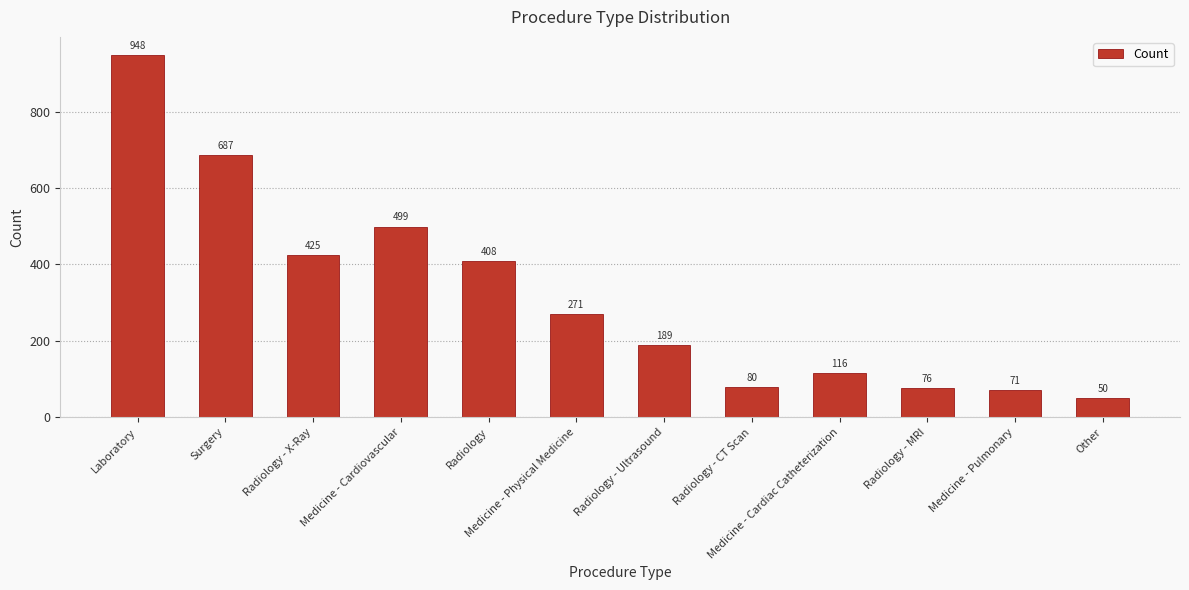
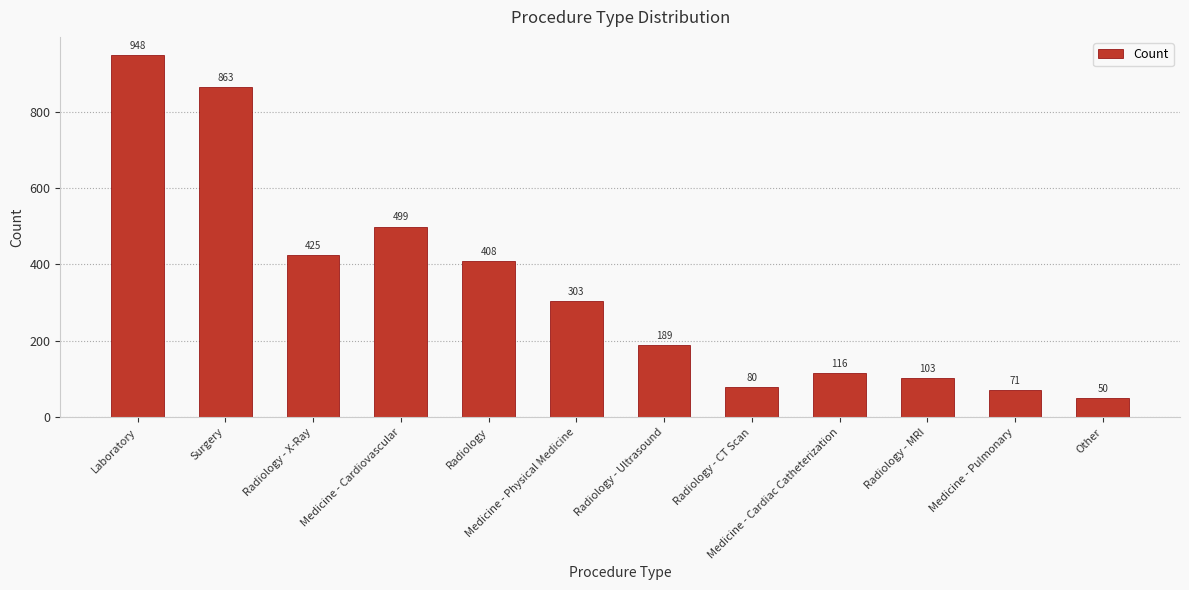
Surgery: 687 -> 863
Medicine - Physical Medicine: 271 -> 303
Radiology - MRI: 76 -> 103
